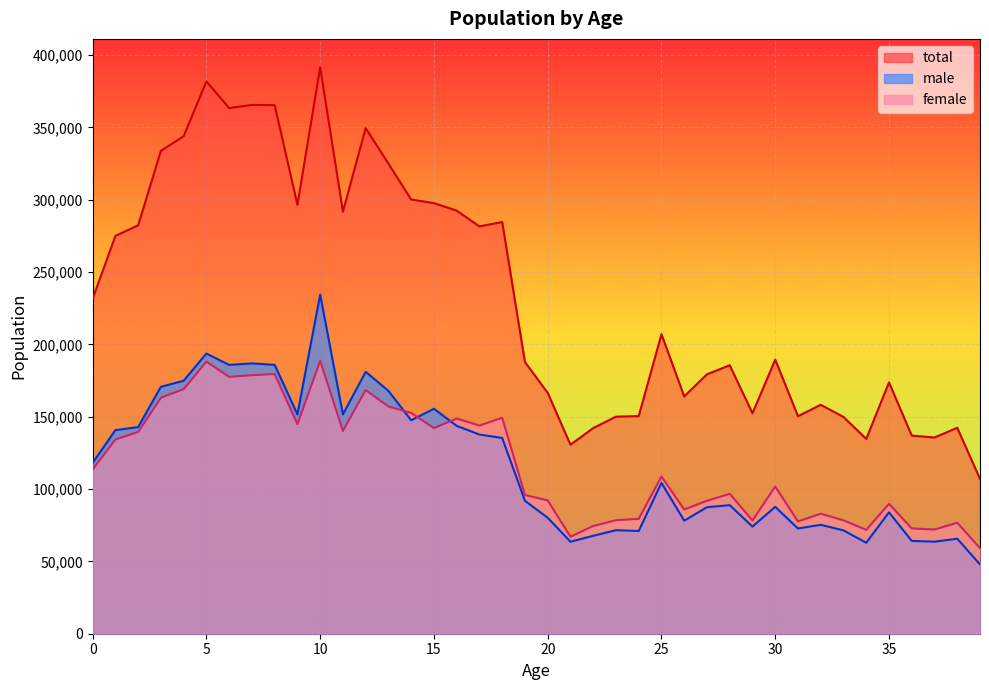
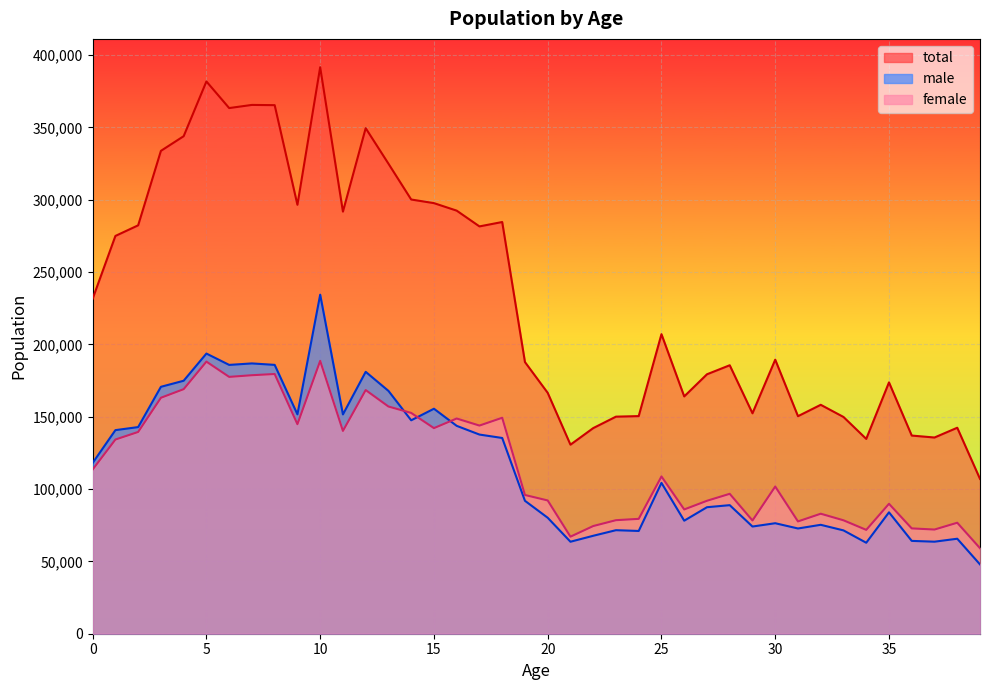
male, 30: 88,000 -> 76,000
